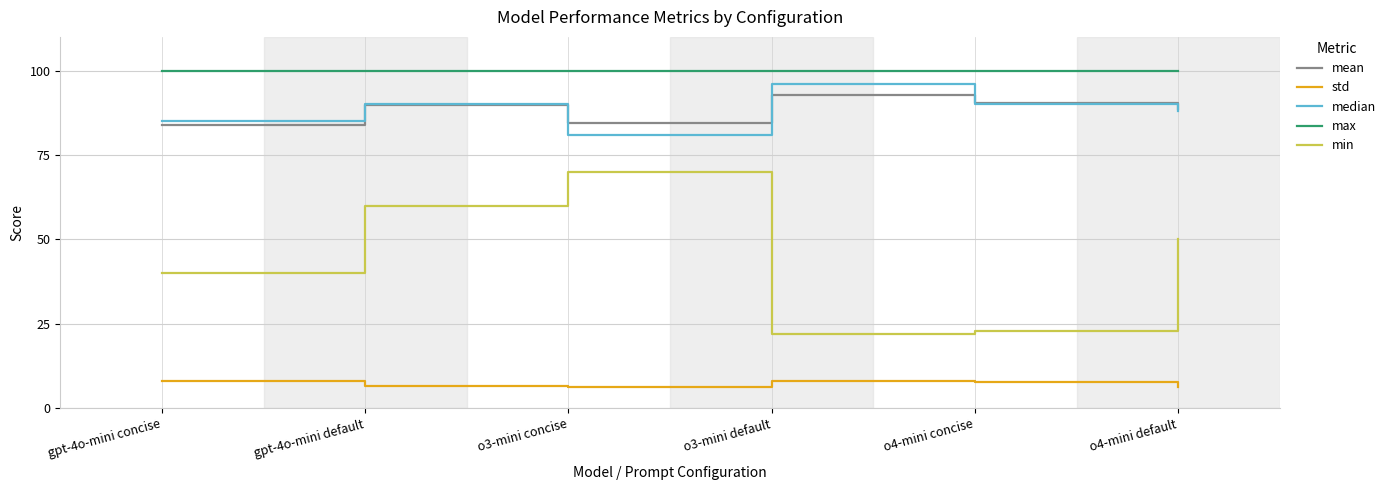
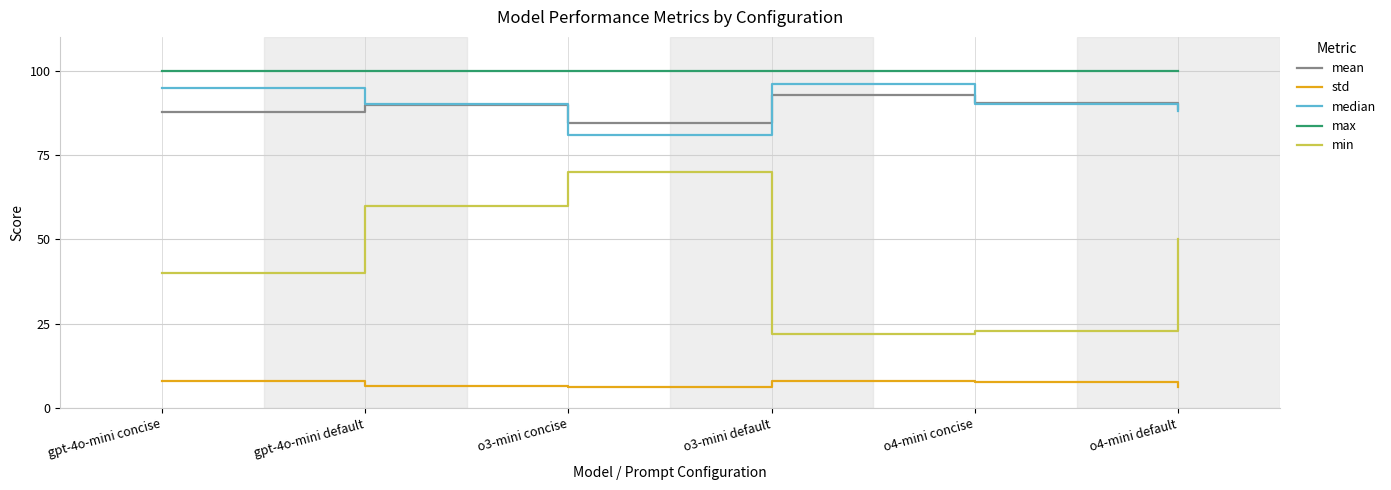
mean, gpt-4o-mini concise: 84 -> 88
median, gpt-4o-mini concise: 85 -> 95
